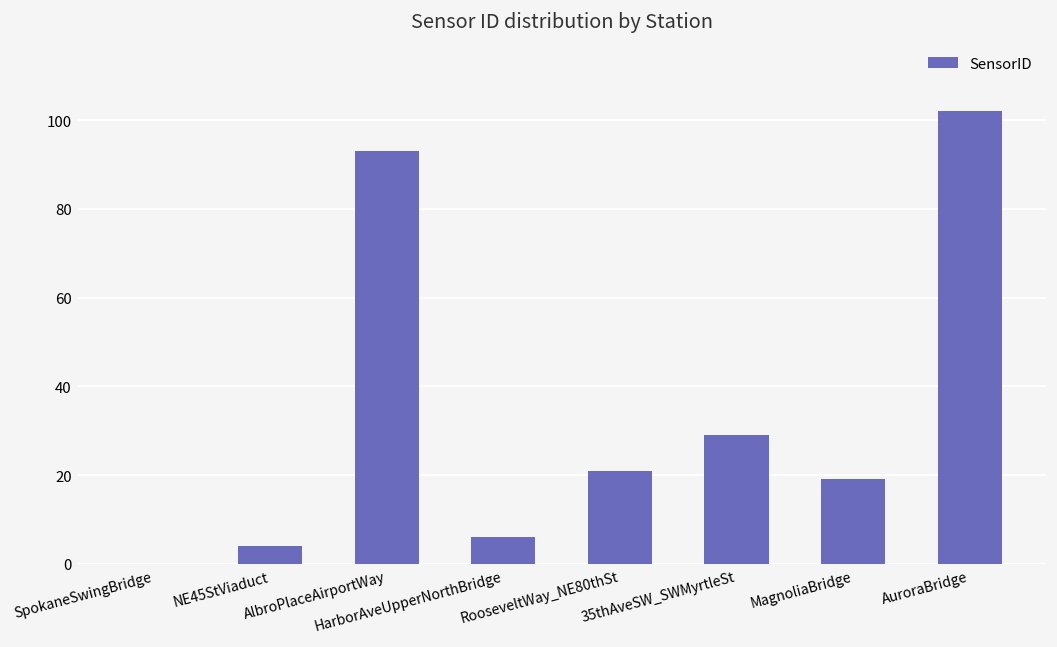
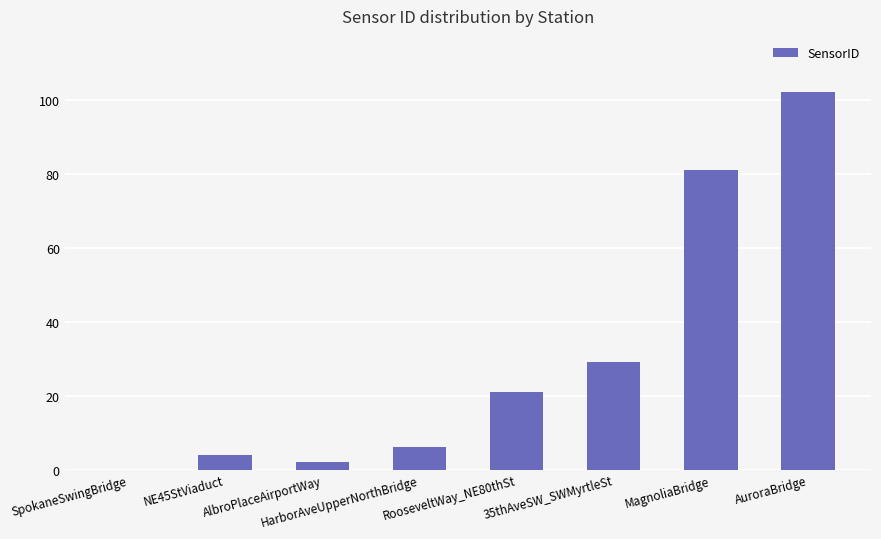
AlbroPlaceAirportWay: 93 -> 2
MagnoliaBridge: 19 -> 81
